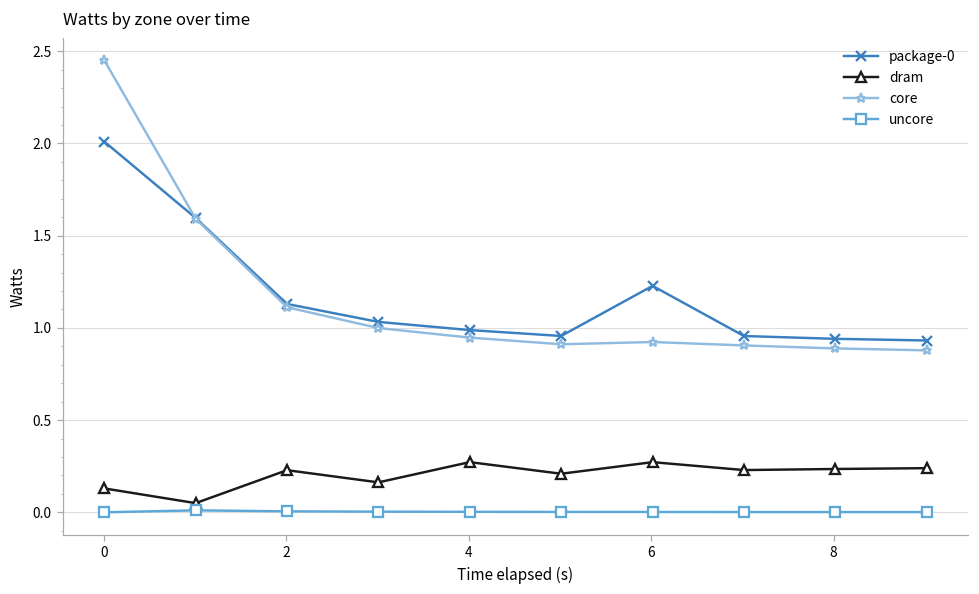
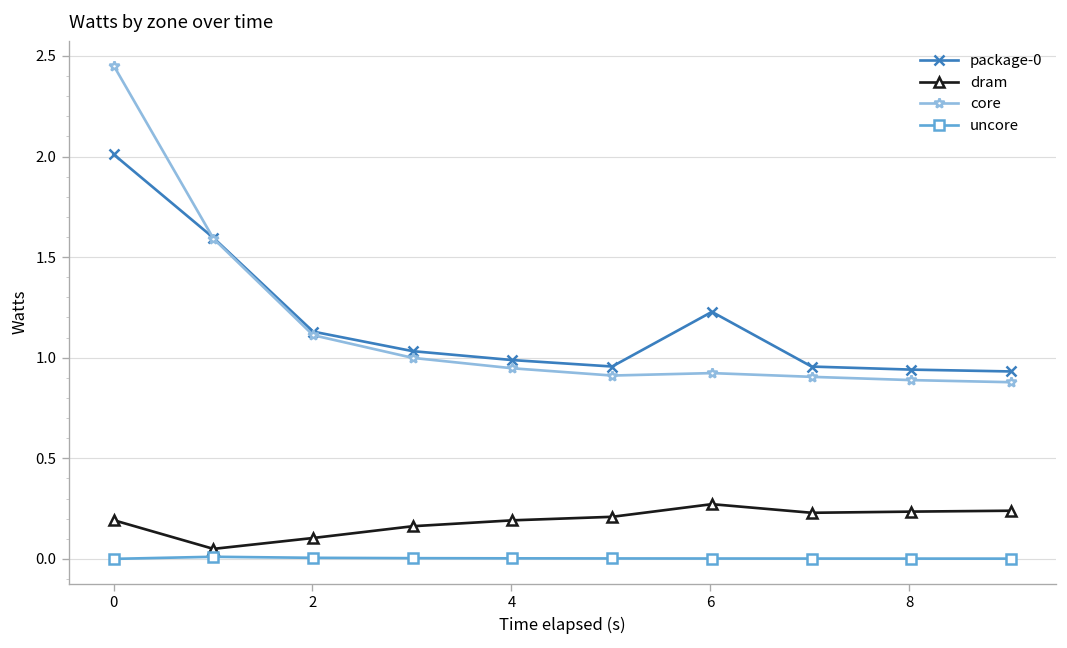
dram, 0: 0.13 -> 0.19
dram, 2: 0.23 -> 0.10
dram, 4: 0.27 -> 0.19
